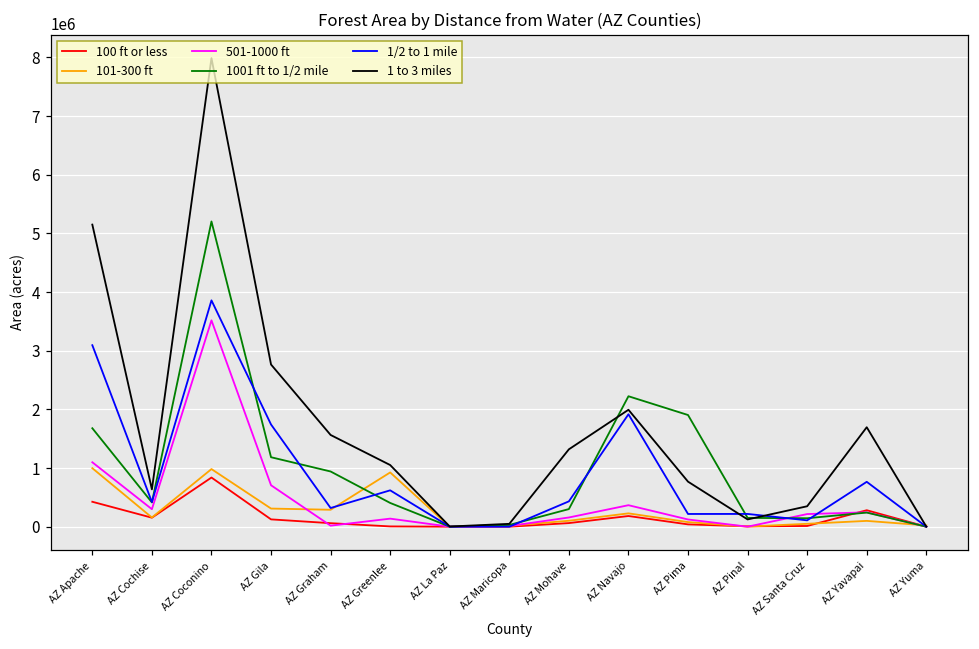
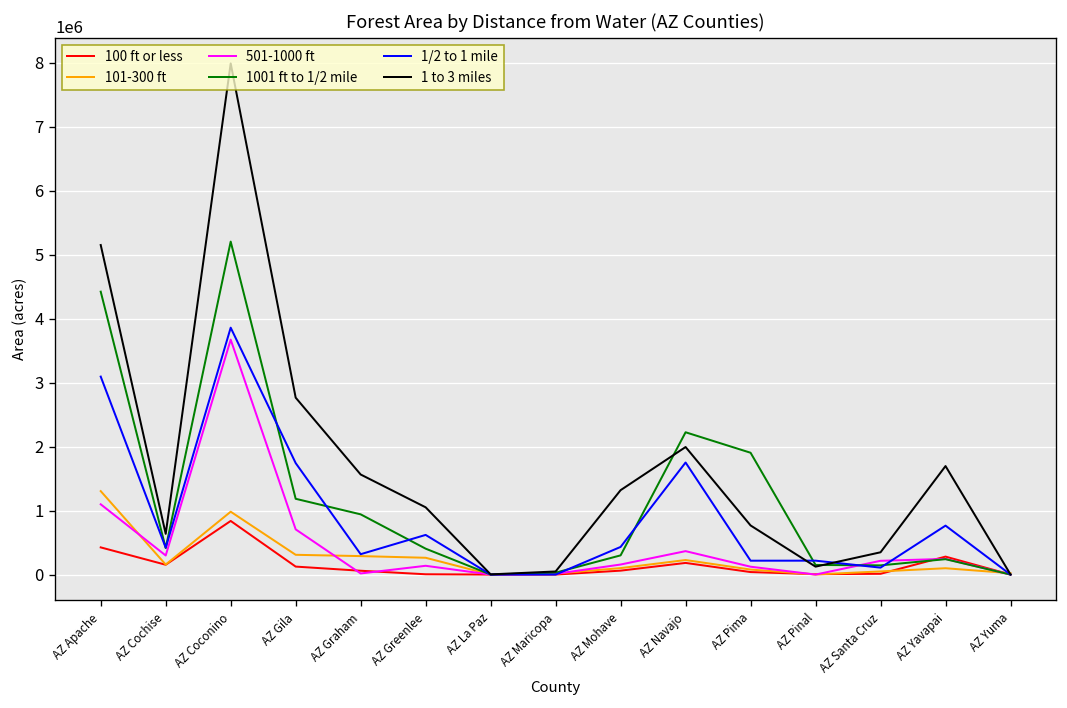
101-300 ft, AZ Apache: 1000000 -> 1300000
1001 ft to 1/2 mile, AZ Apache: 1700000 -> 4400000
501-1000 ft, AZ Coconino: 3500000 -> 3700000
101-300 ft, AZ Greenlee: 900000 -> 300000
1/2 to 1 mile, AZ Navajo: 1900000 -> 1800000
